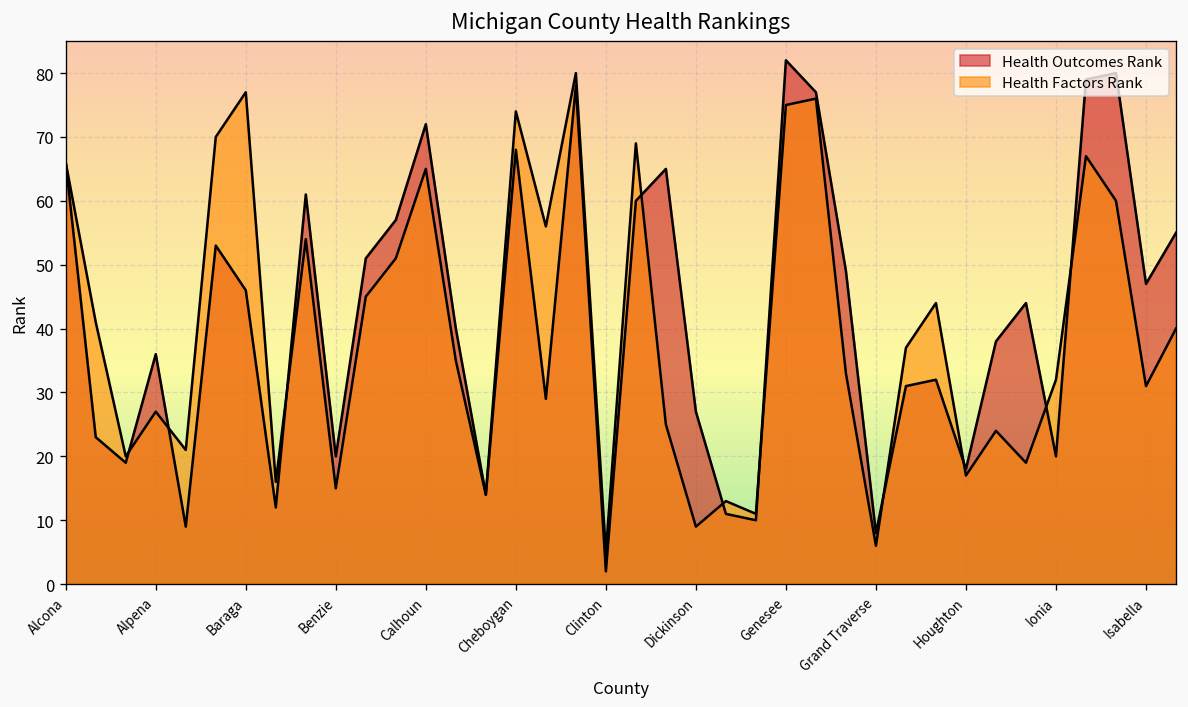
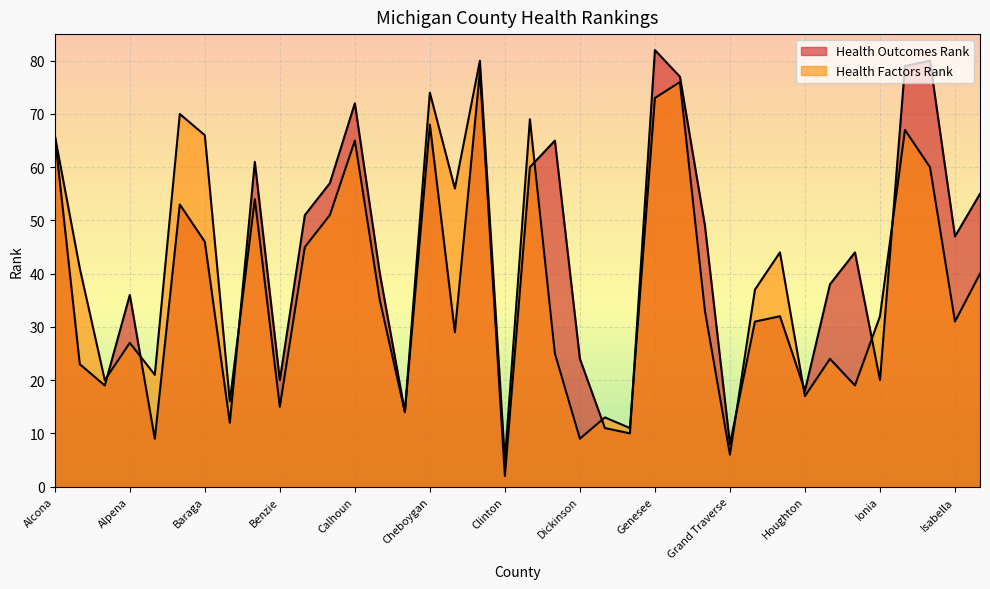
Health Factors Rank, Baraga: 77 -> 66
Health Outcomes Rank, Dickinson: 27 -> 24
Health Factors Rank, Genesee: 75 -> 73
